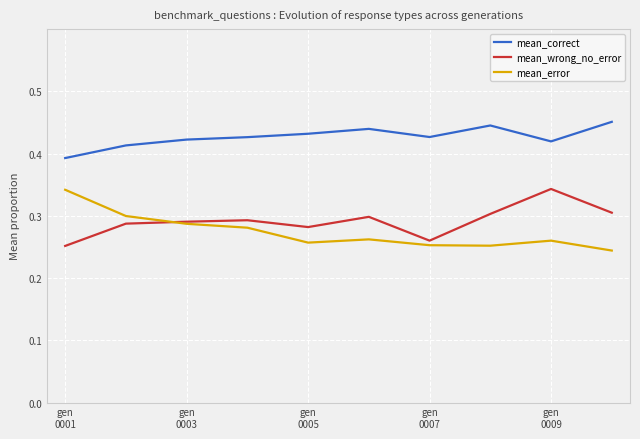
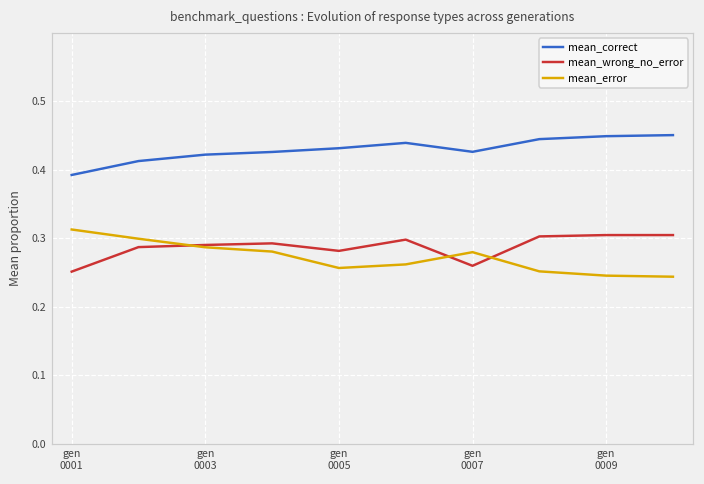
mean_error, gen 0001: 0.34 -> 0.31
mean_error, gen 0007: 0.25 -> 0.28
mean_correct, gen 0009: 0.42 -> 0.45
mean_wrong_no_error, gen 0009: 0.34 -> 0.30
mean_error, gen 0009: 0.26 -> 0.25
